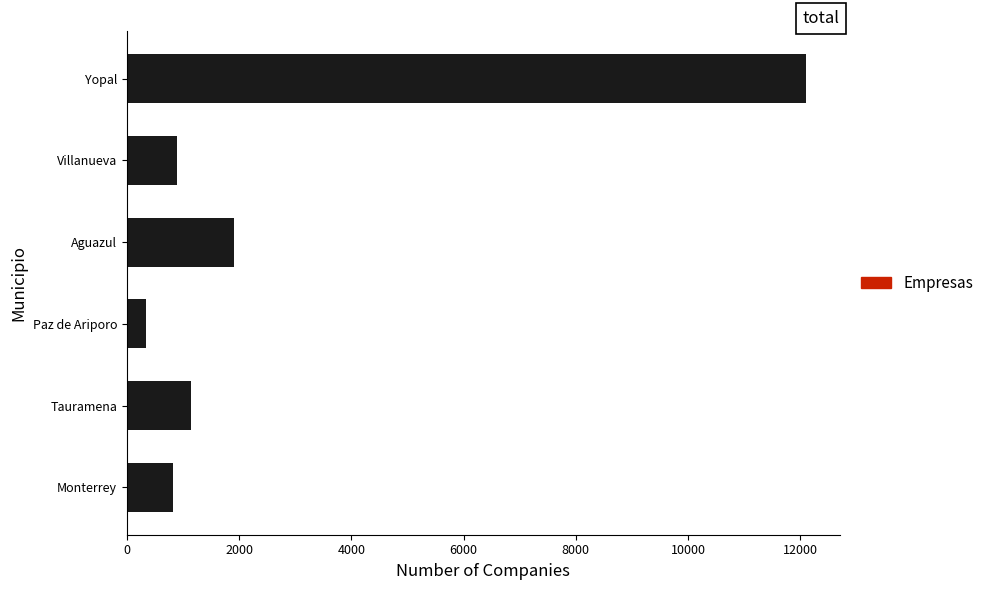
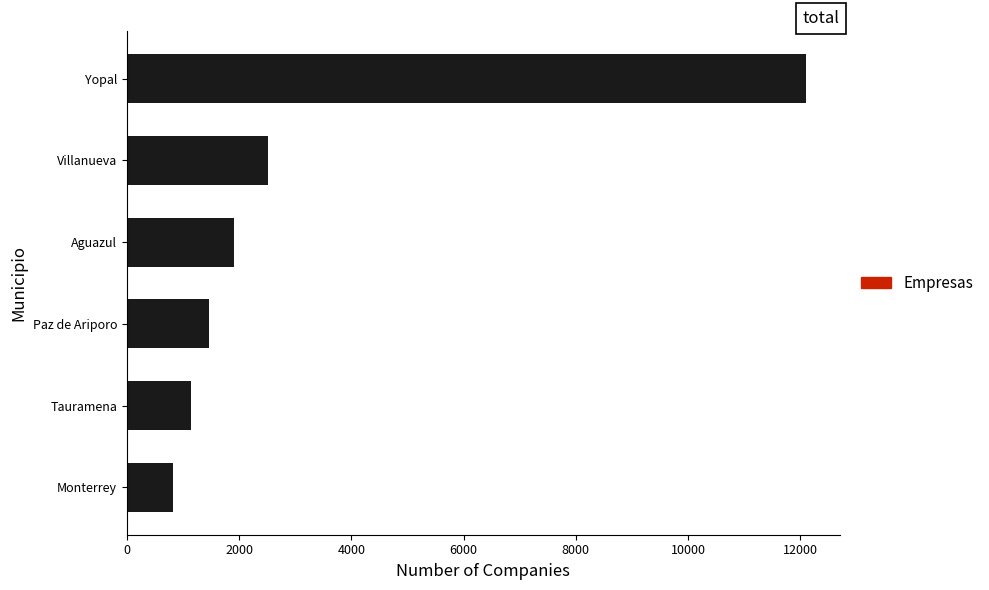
Villanueva: 900 -> 2500
Paz de Ariporo: 300 -> 1500
